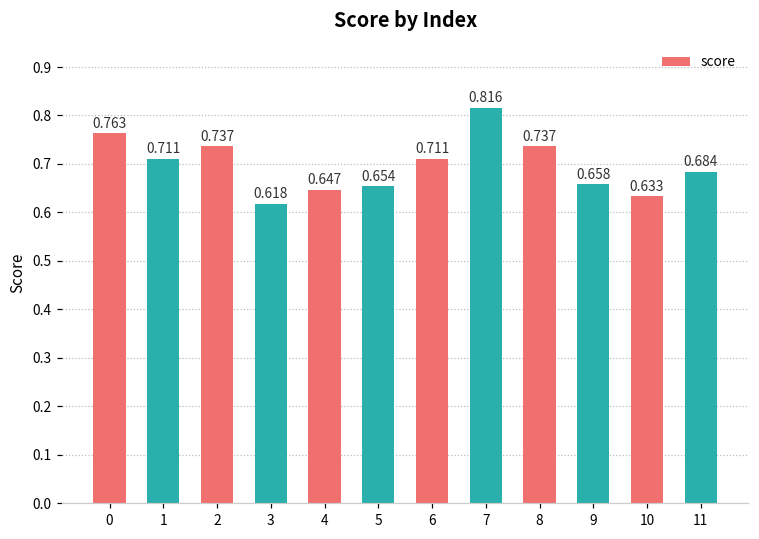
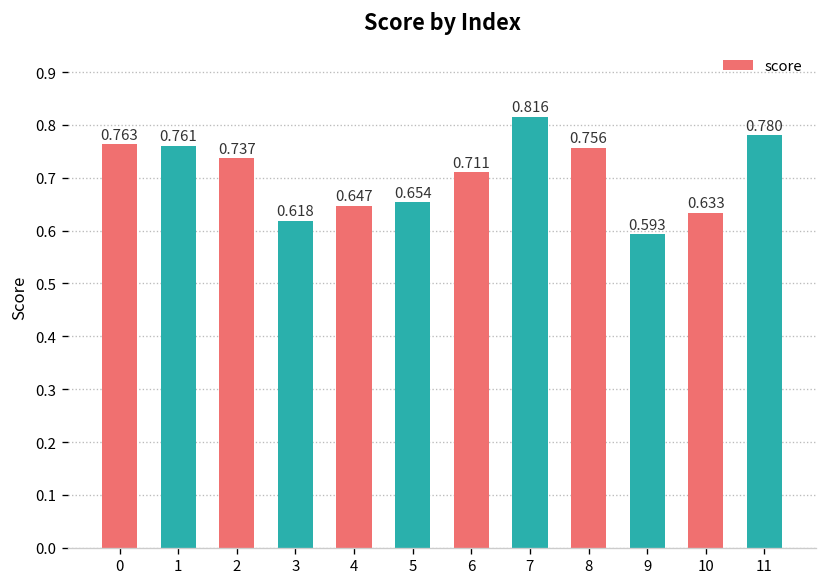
1: 0.711 -> 0.761
8: 0.737 -> 0.756
9: 0.658 -> 0.593
11: 0.684 -> 0.780
